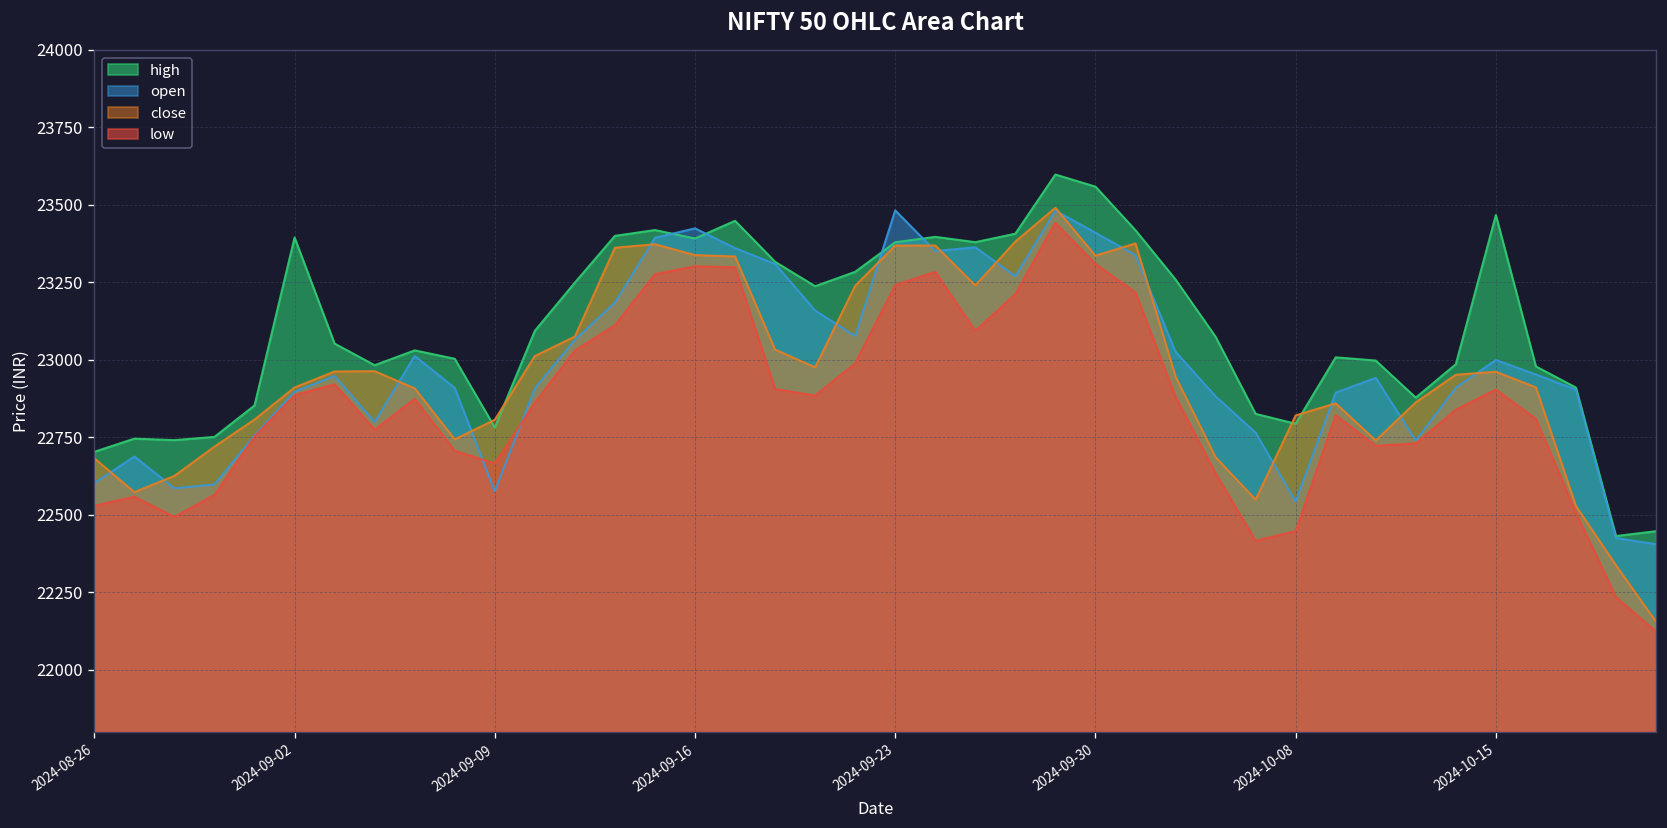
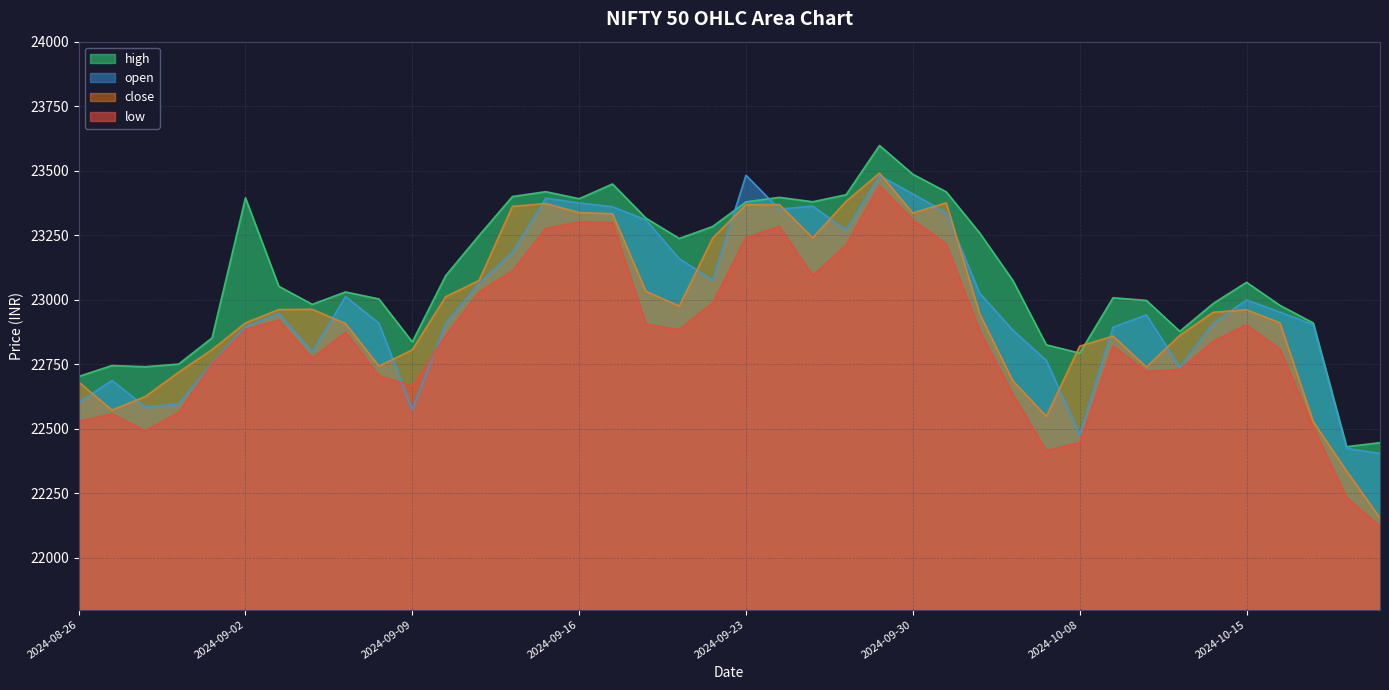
high, 2024-09-09: 22780 -> 22840
open, 2024-09-16: 23420 -> 23380
high, 2024-09-30: 23560 -> 23490
open, 2024-10-08: 22540 -> 22480
high, 2024-10-15: 23470 -> 23070
